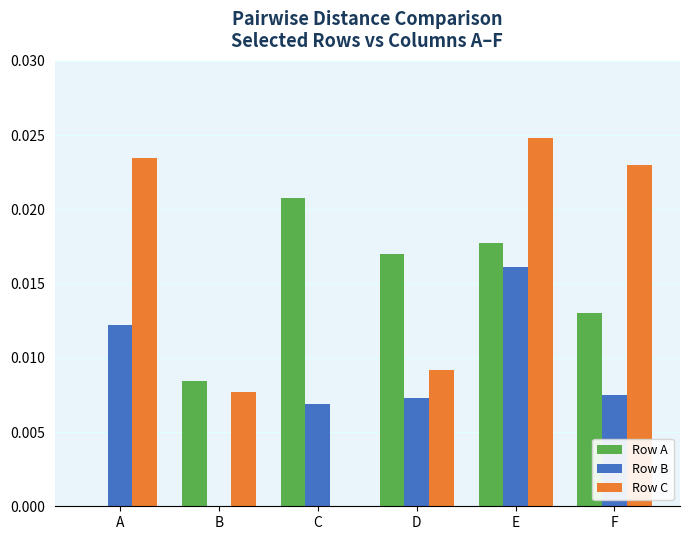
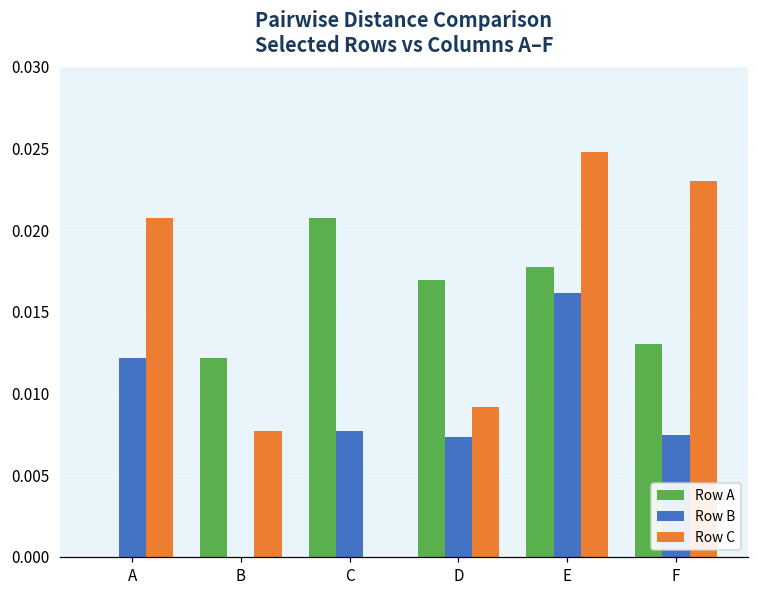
Row C, A: 0.0234 -> 0.0208
Row A, B: 0.0084 -> 0.0122
Row B, C: 0.0069 -> 0.0077
